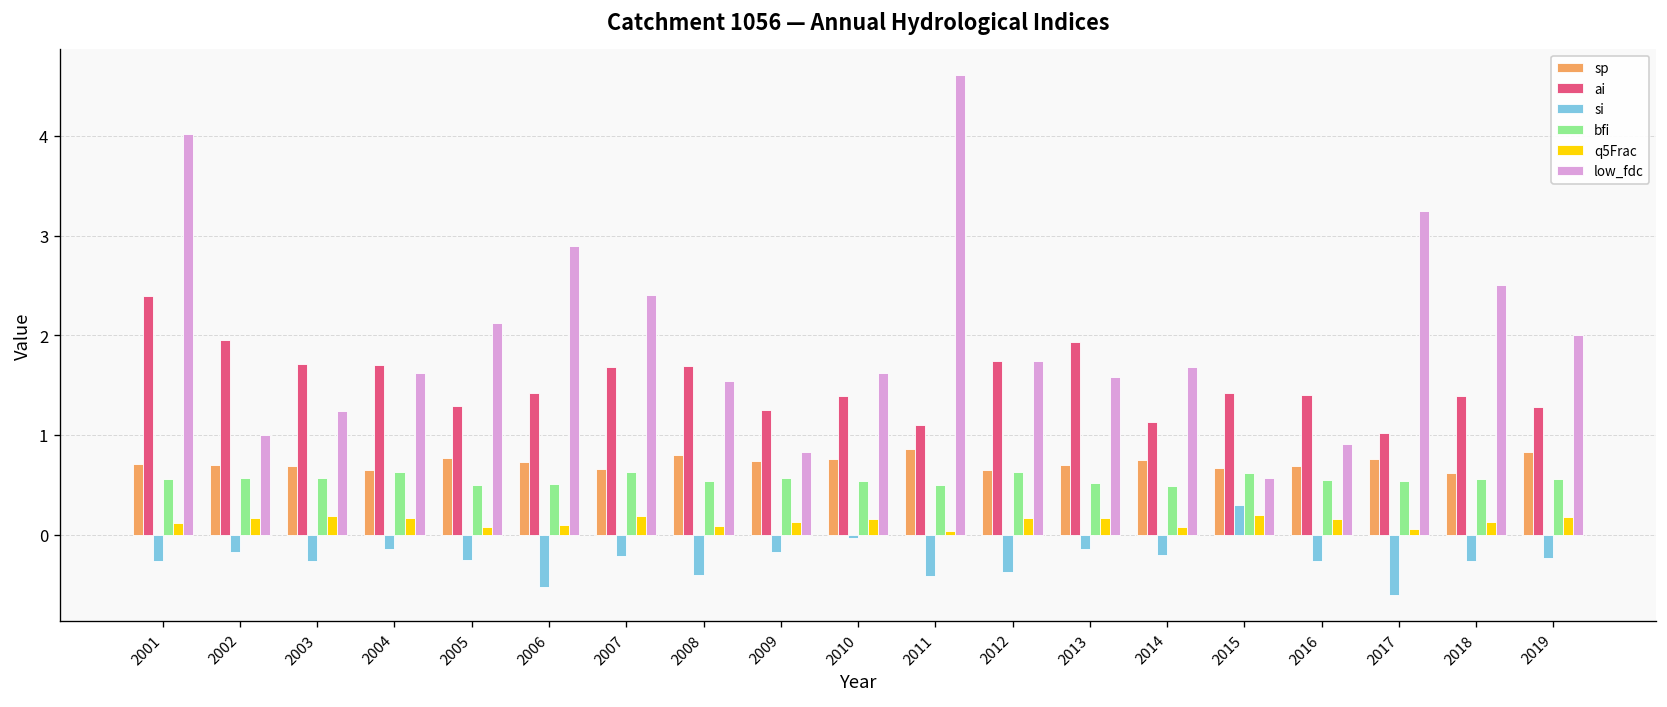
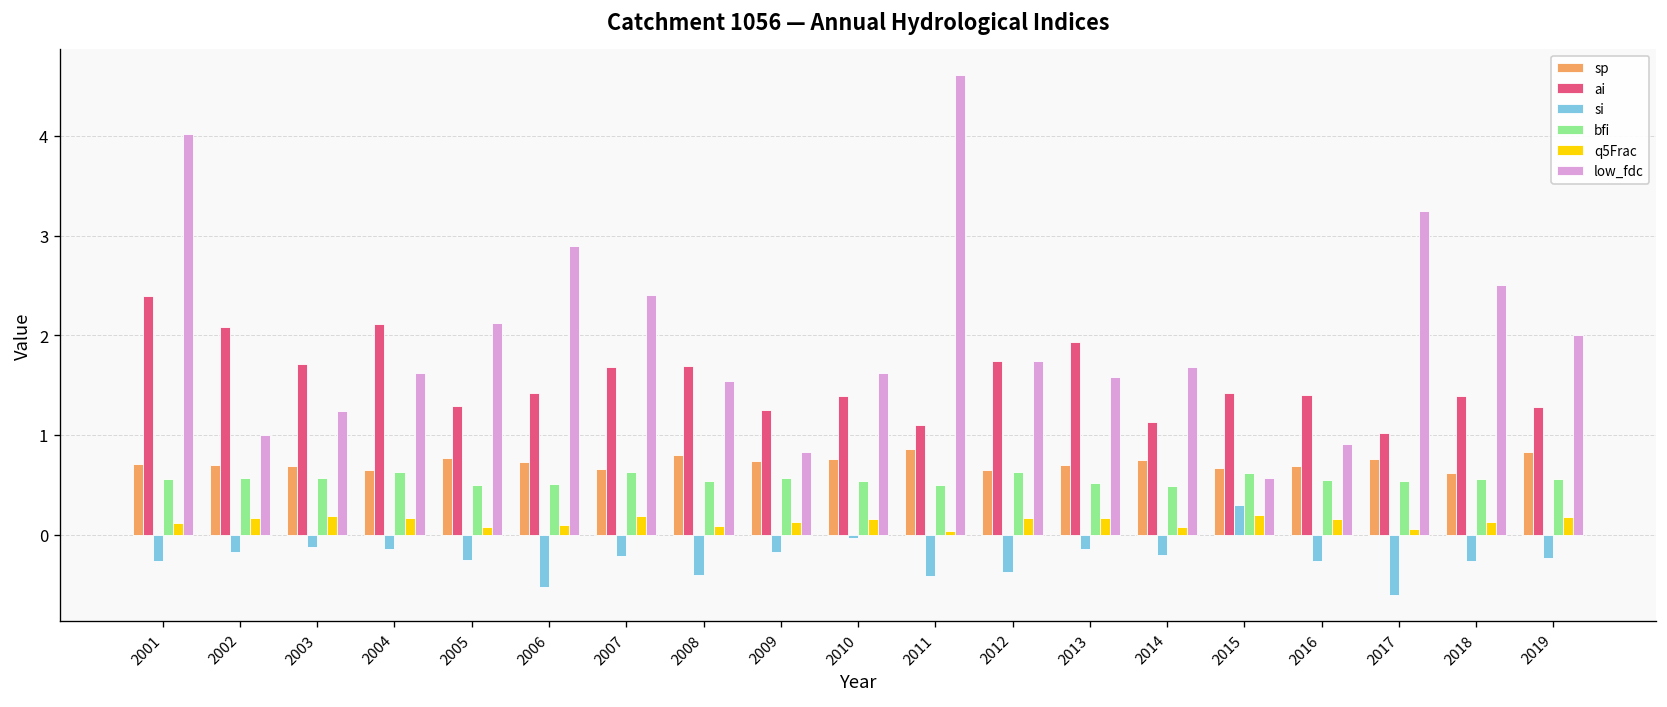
ai, 2002: 2.0 -> 2.1
si, 2003: -0.3 -> -0.1
ai, 2004: 1.7 -> 2.1
